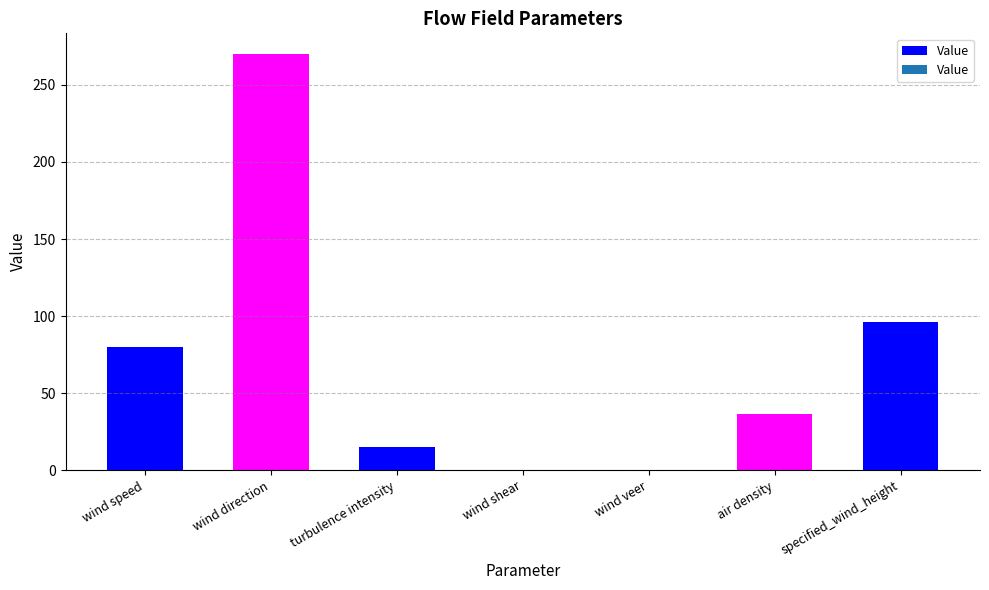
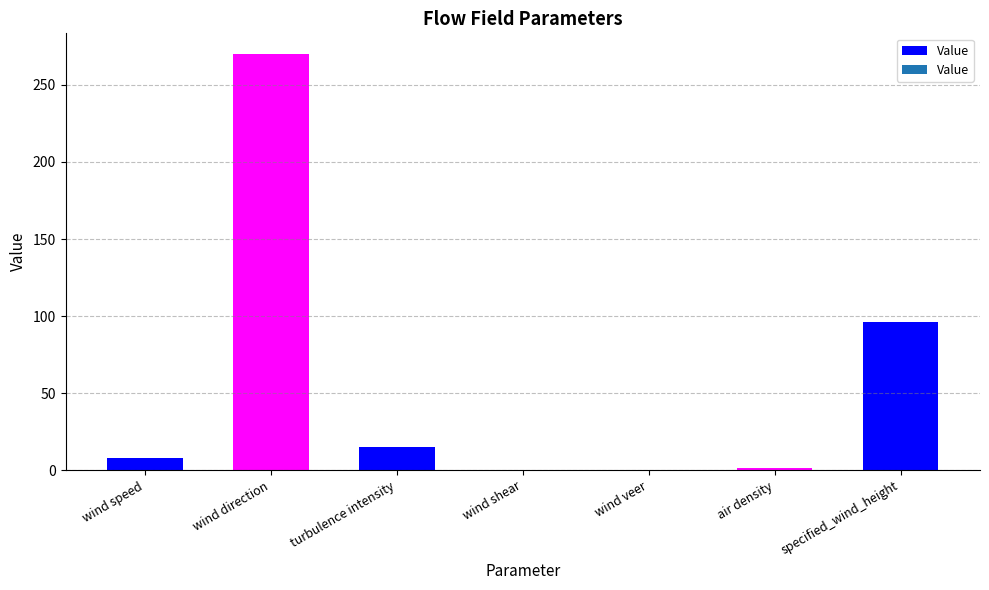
wind speed: 80 -> 8
air density: 37 -> 1
